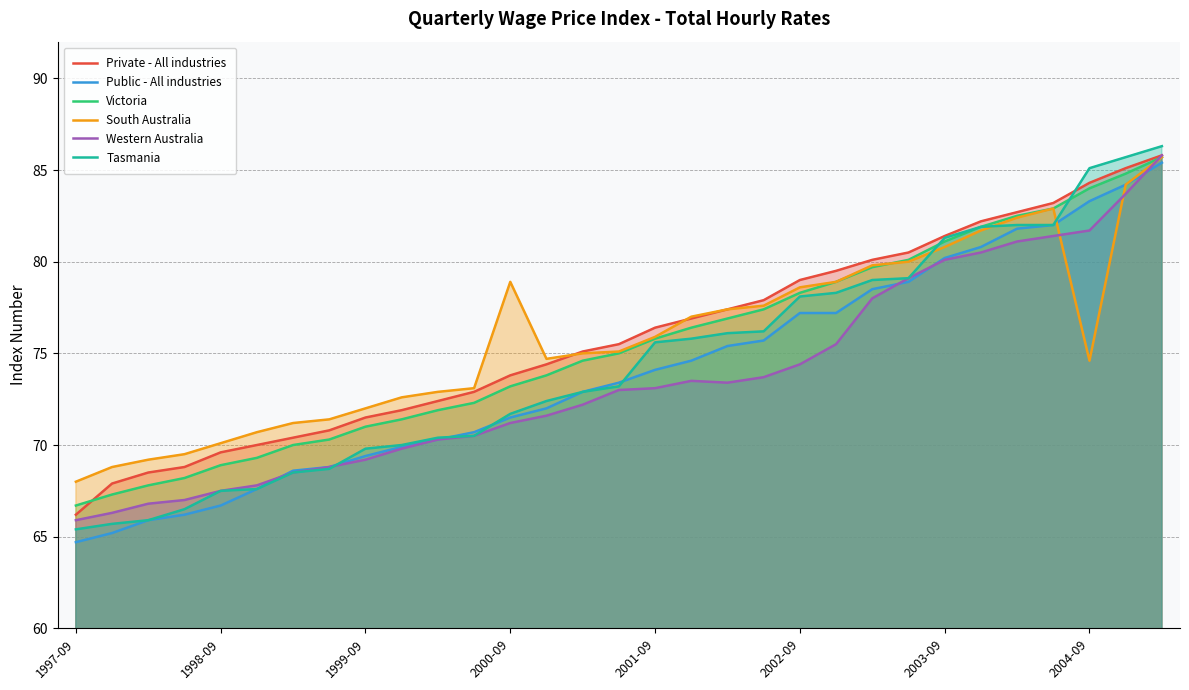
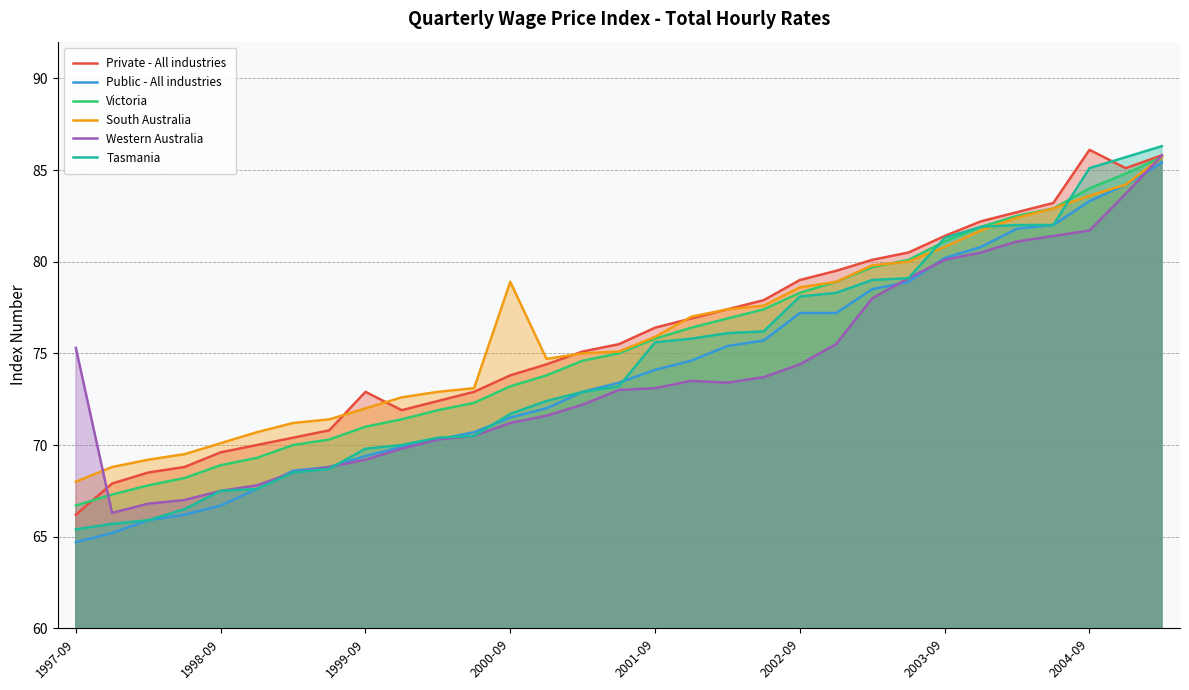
Western Australia, 1997-09: 65.9 -> 75.3
Private - All industries, 1999-09: 71.5 -> 72.9
Private - All industries, 2004-09: 84.3 -> 86.1
South Australia, 2004-09: 74.6 -> 83.6
